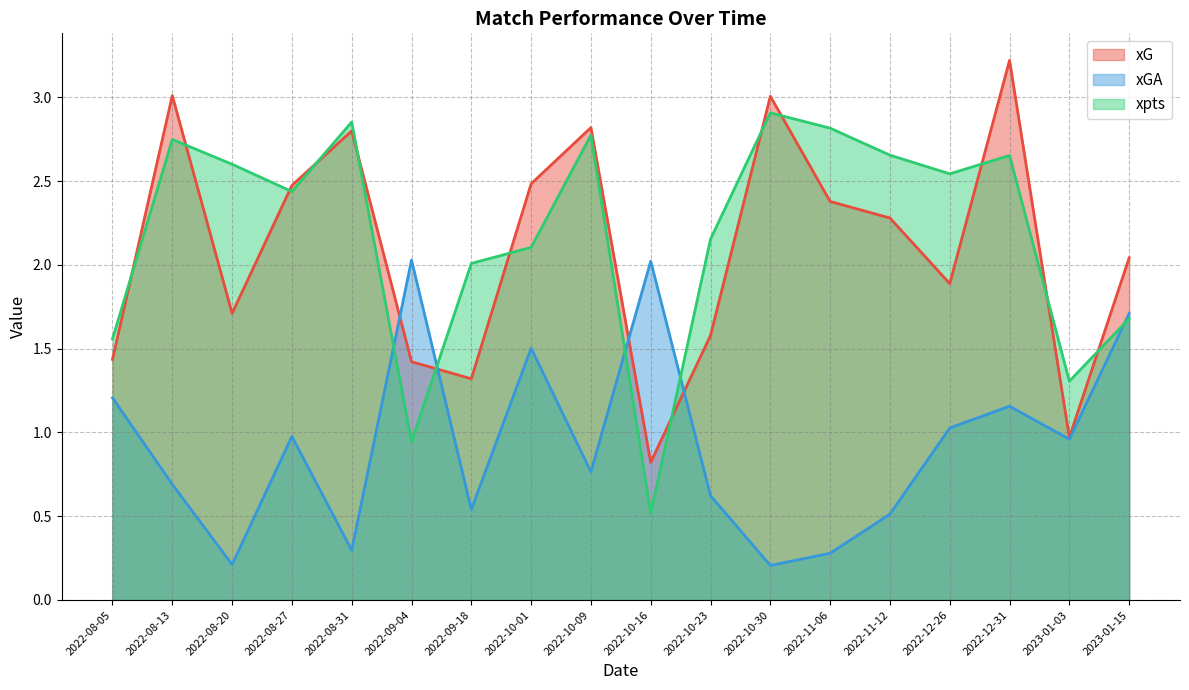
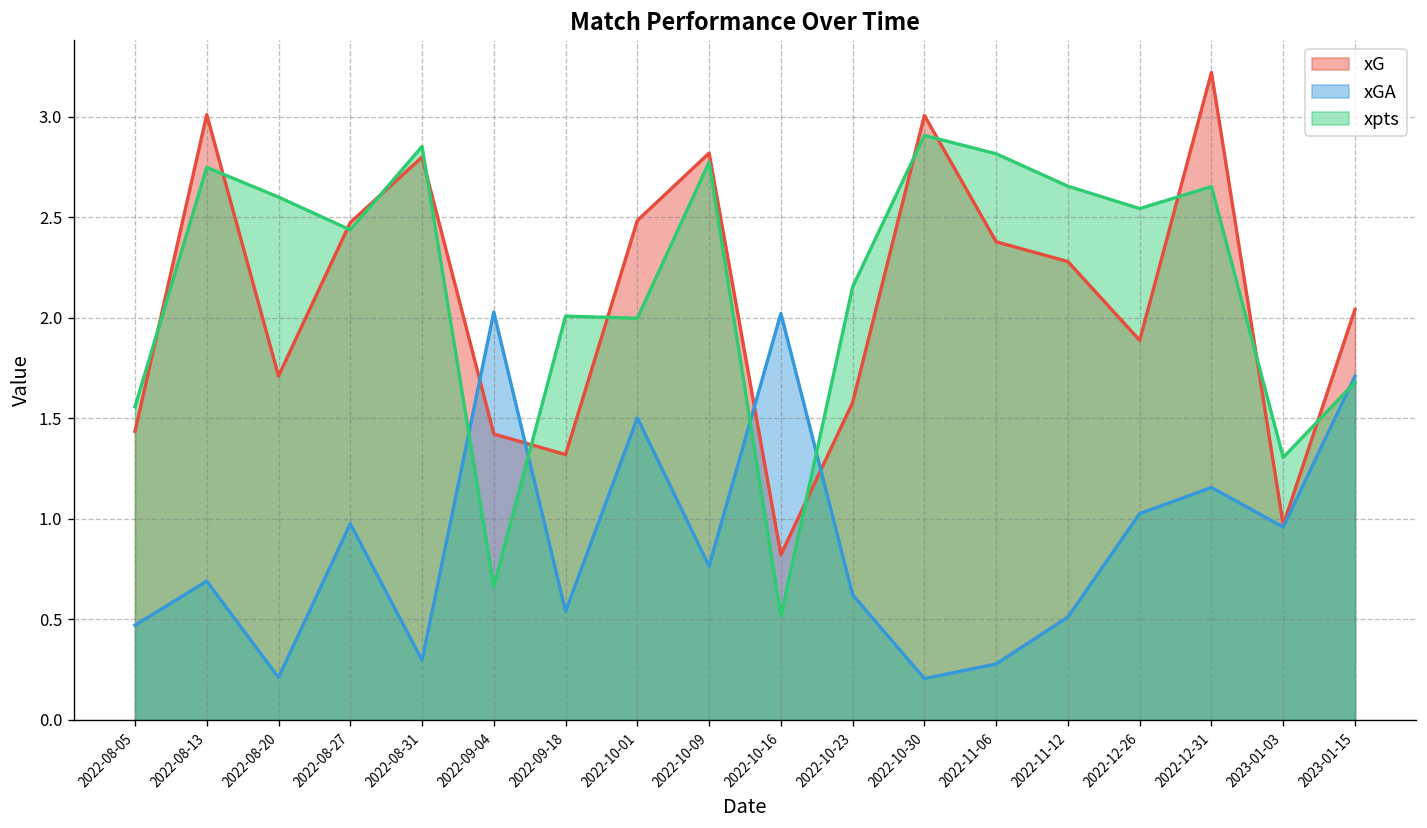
xGA, 2022-08-05: 1.21 -> 0.47
xpts, 2022-09-04: 0.94 -> 0.66
xpts, 2022-10-01: 2.10 -> 2.00
